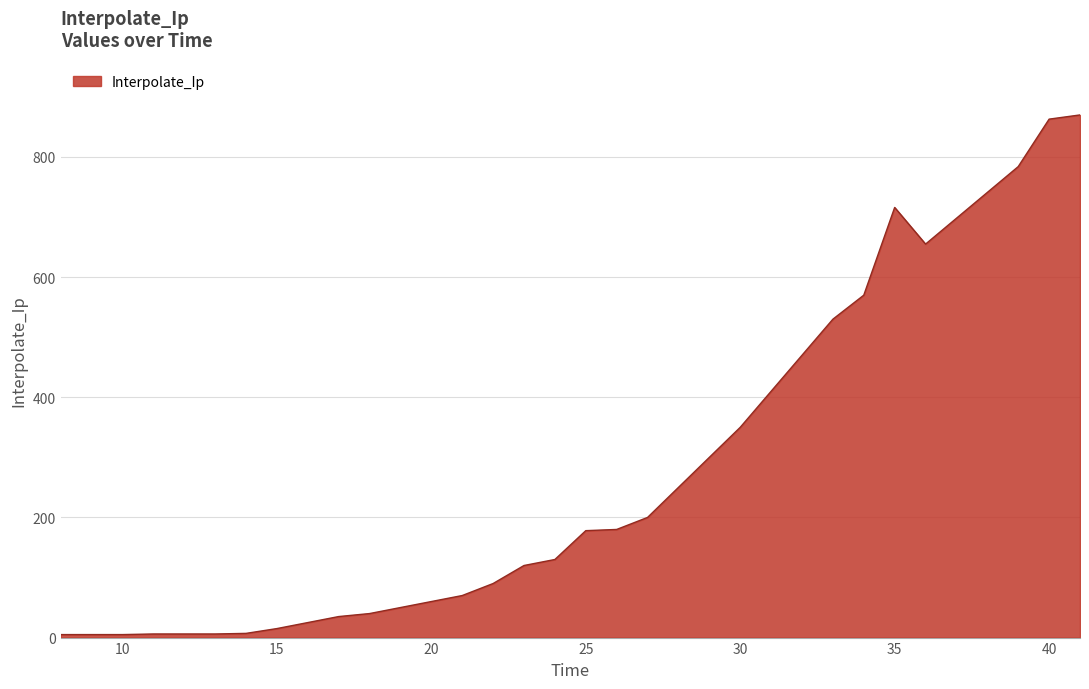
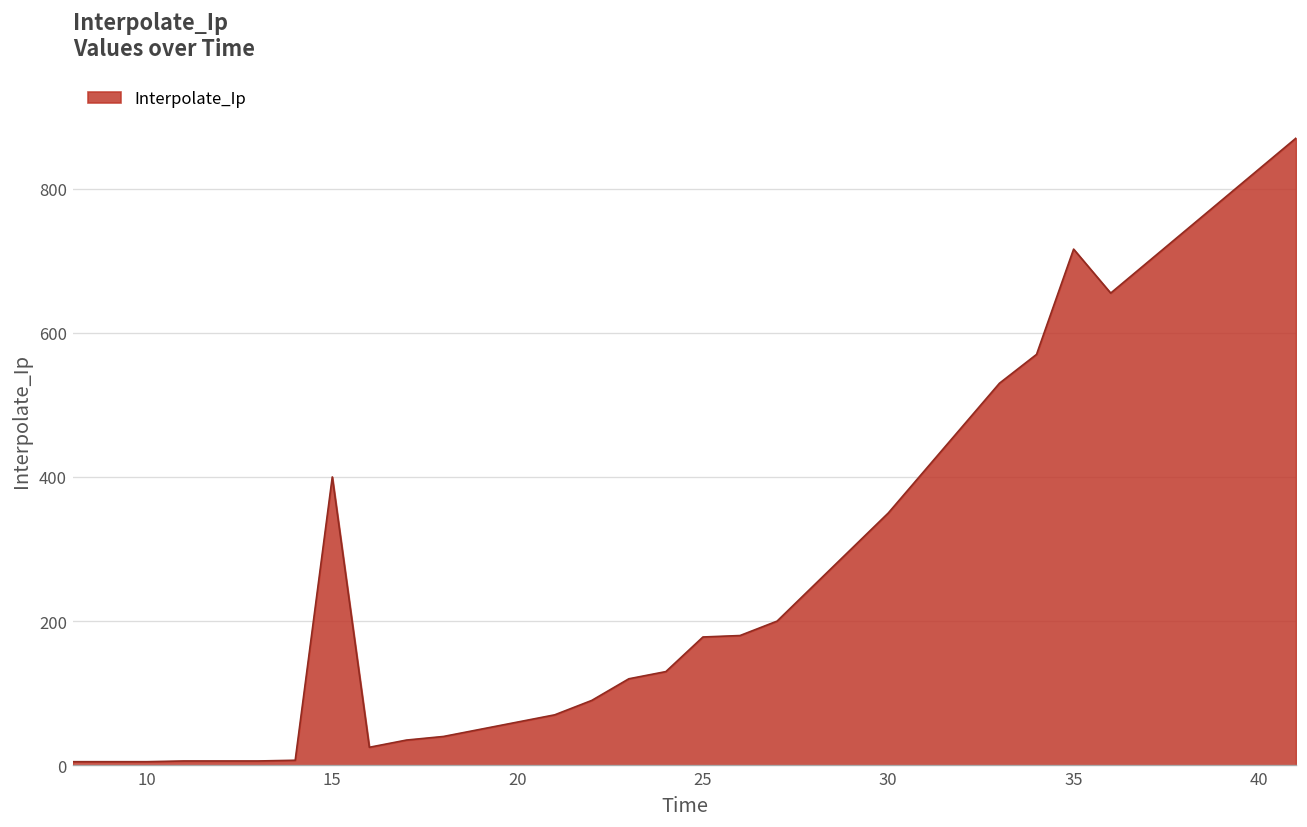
15: 20 -> 400
40: 860 -> 830
